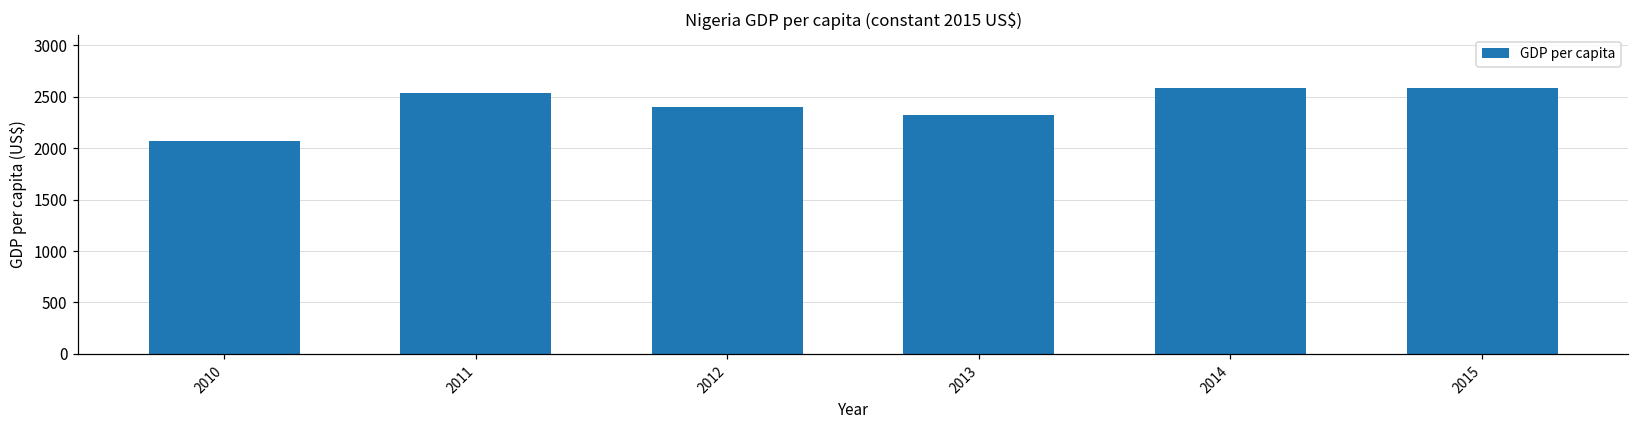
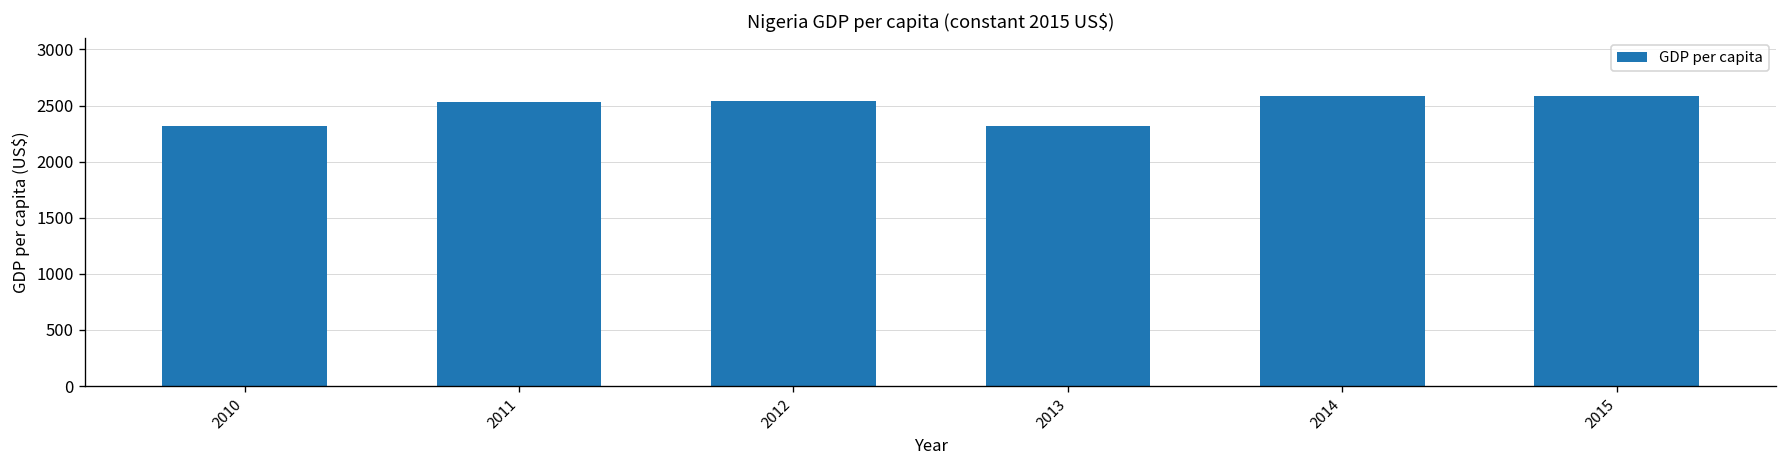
2010: 2100 -> 2300
2012: 2400 -> 2500
